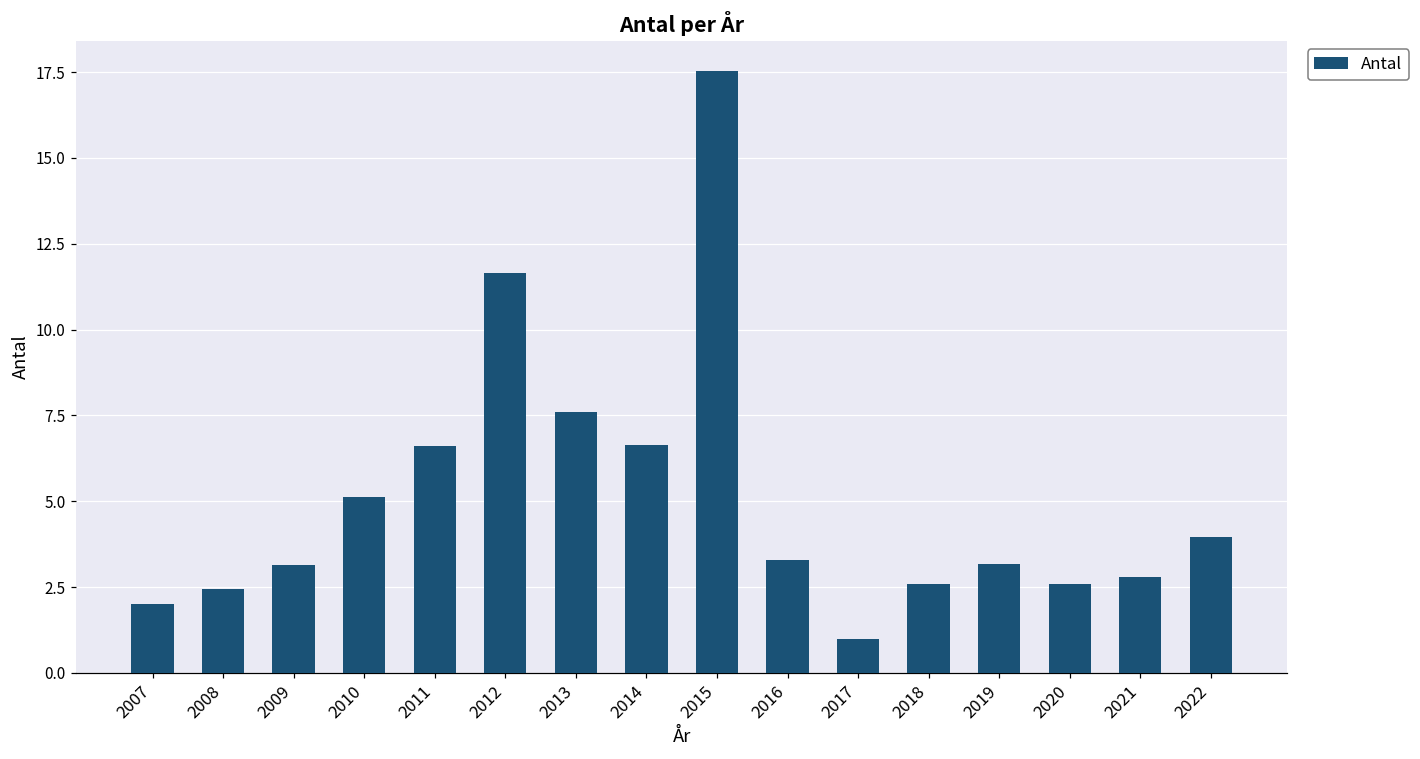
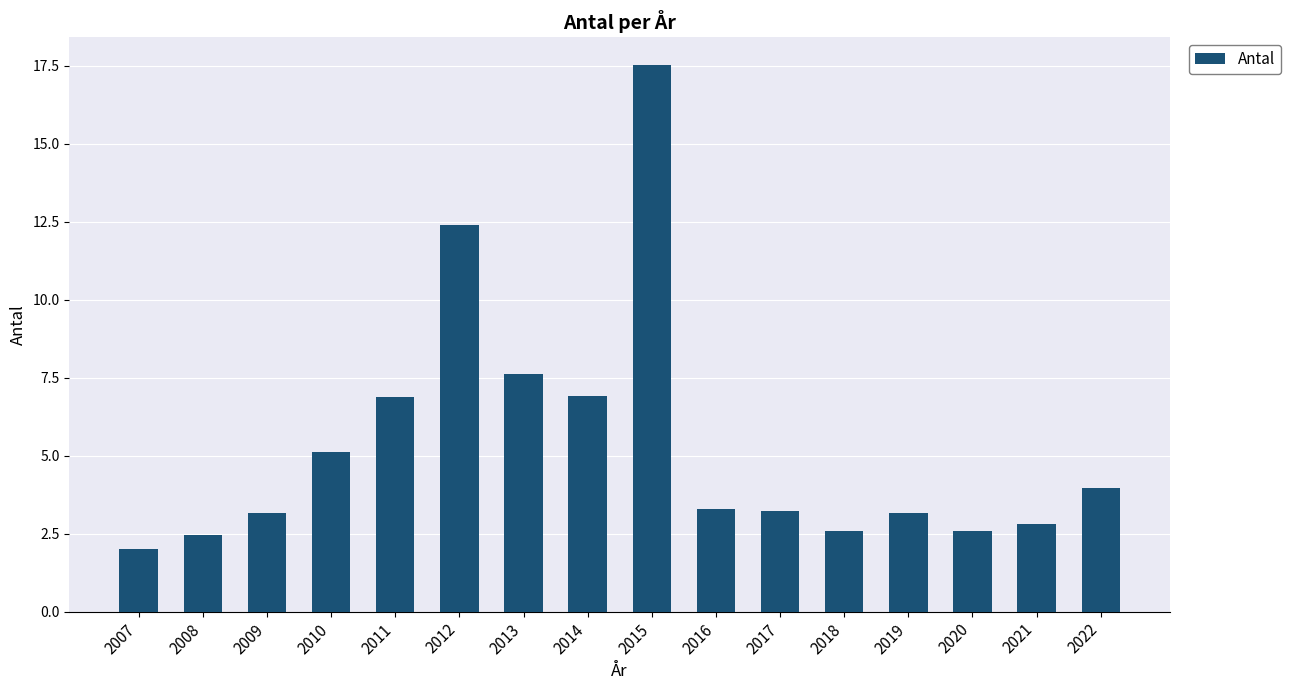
2011: 6.6 -> 6.9
2012: 11.6 -> 12.4
2014: 6.6 -> 6.9
2017: 1.0 -> 3.2
